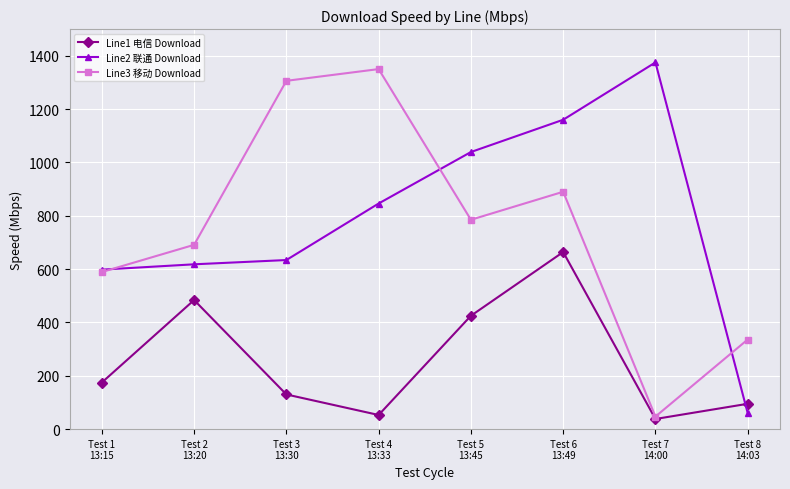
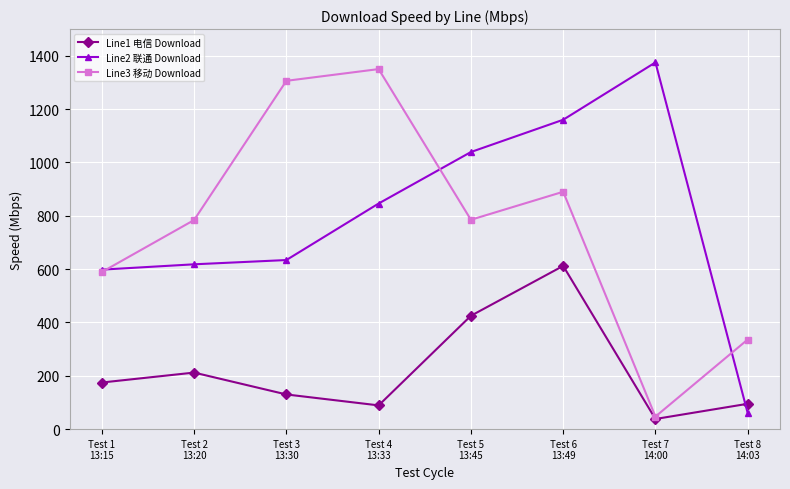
Line1 电信 Download, Test 2 13:20: 480 -> 210
Line3 移动 Download, Test 2 13:20: 690 -> 780
Line1 电信 Download, Test 4 13:33: 50 -> 90
Line1 电信 Download, Test 6 13:49: 660 -> 610
